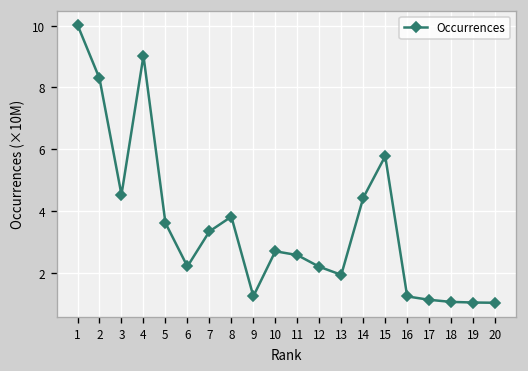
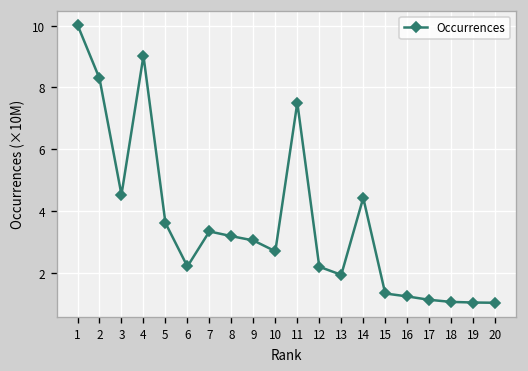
8: 3.8 -> 3.2
9: 1.3 -> 3.1
11: 2.6 -> 7.5
15: 5.8 -> 1.3
